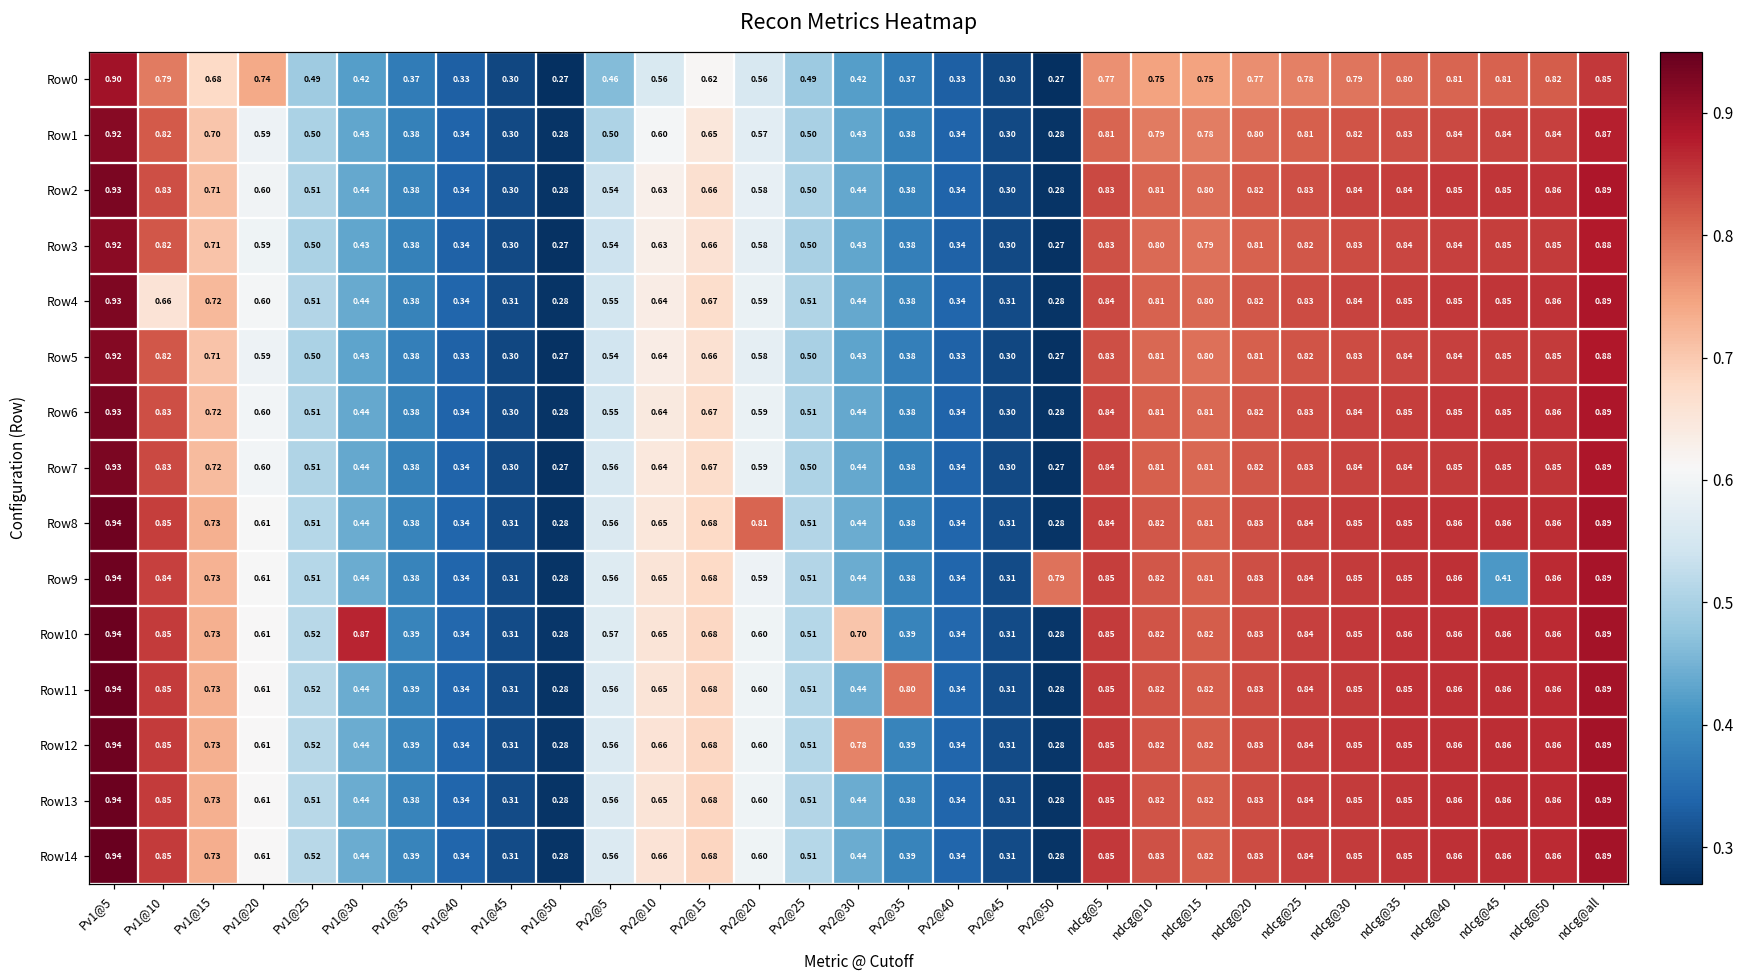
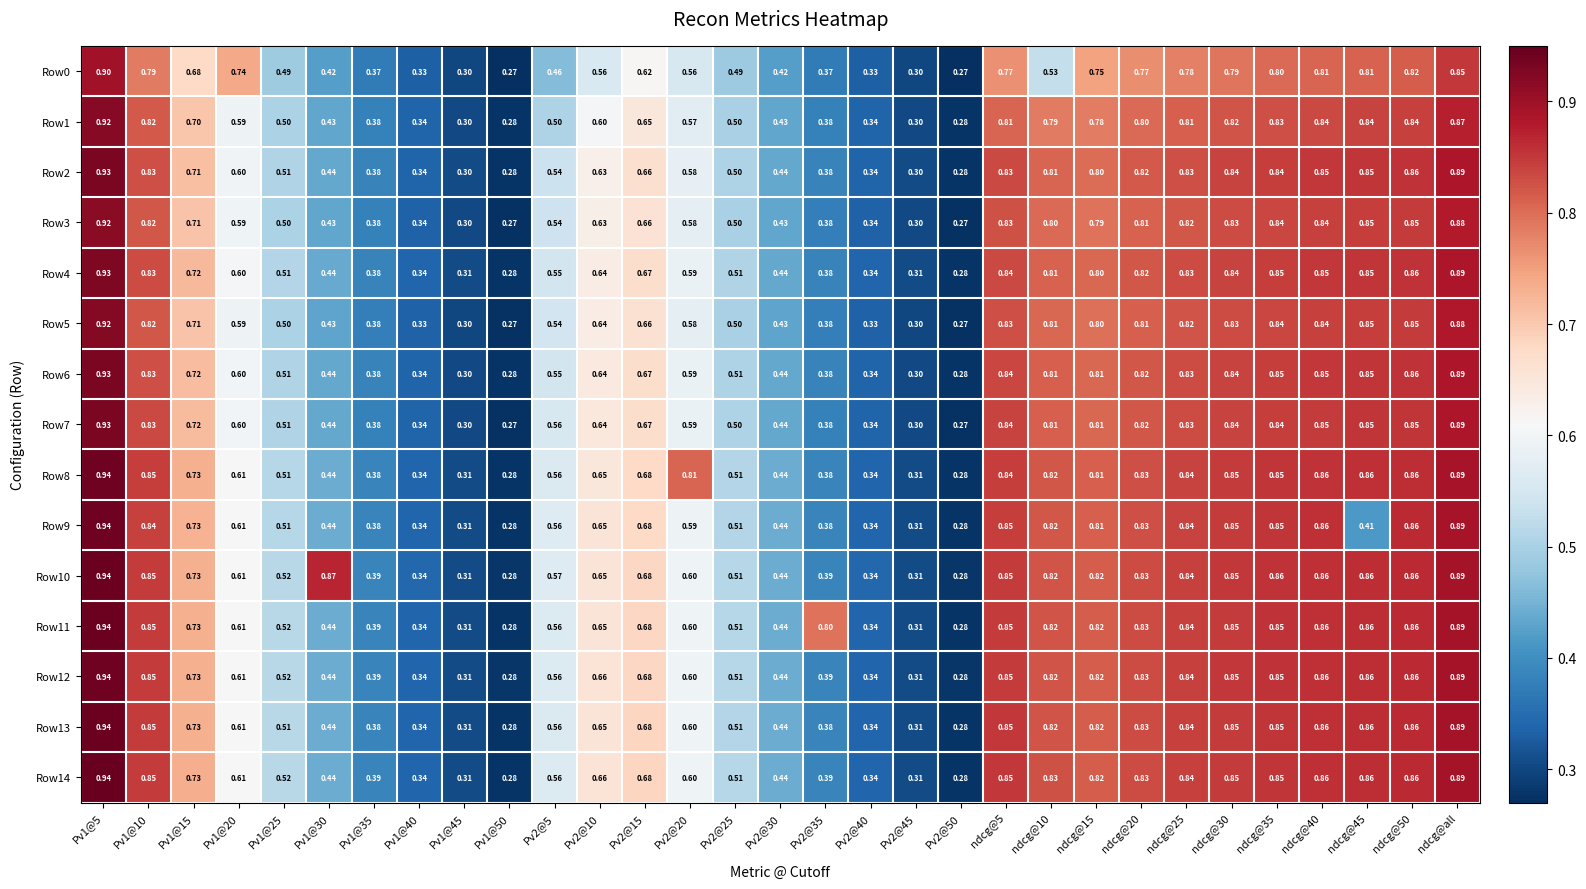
Row0, ndcg@10: 0.75 -> 0.53
Row4, Pv1@10: 0.66 -> 0.83
Row9, Pv2@50: 0.79 -> 0.28
Row10, Pv2@30: 0.70 -> 0.44
Row12, Pv2@30: 0.78 -> 0.44
